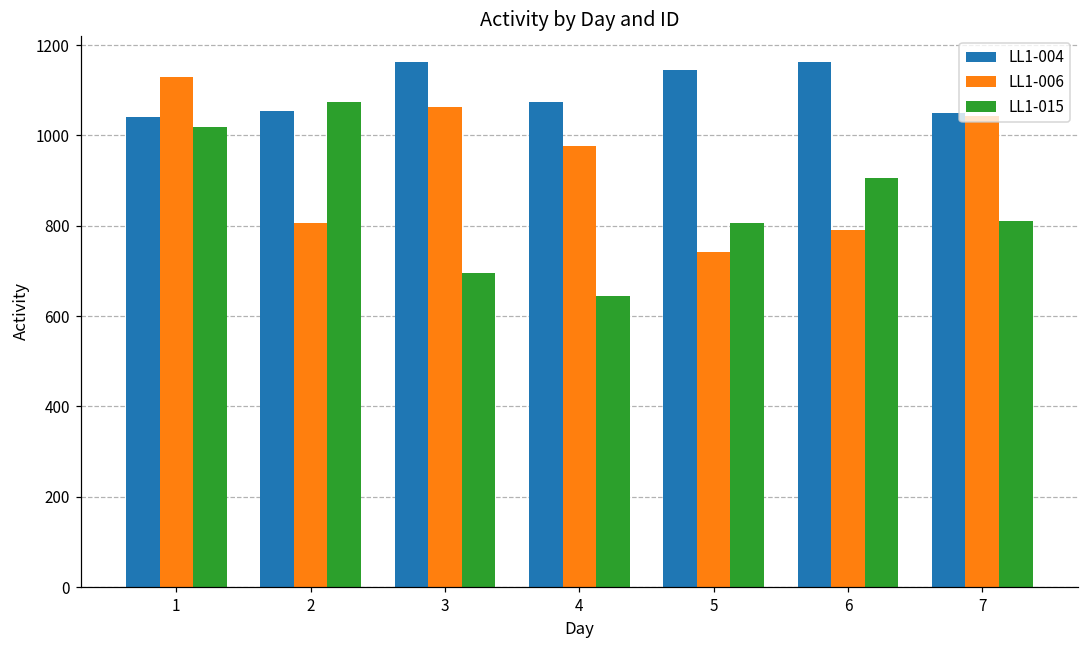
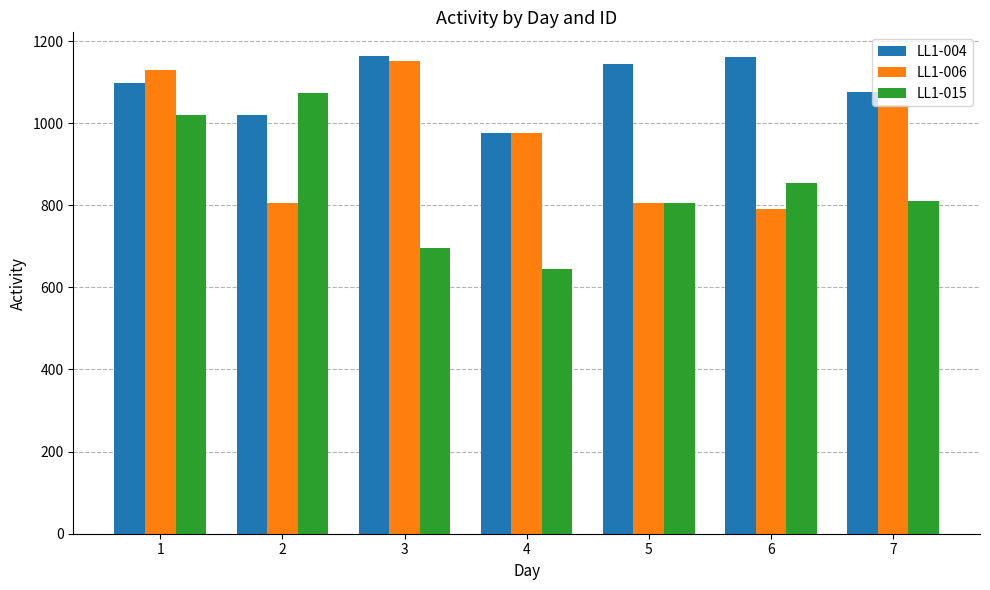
LL1-004, 1: 1040 -> 1100
LL1-004, 2: 1050 -> 1020
LL1-006, 3: 1060 -> 1150
LL1-004, 4: 1070 -> 980
LL1-006, 5: 740 -> 810
LL1-015, 6: 910 -> 850
LL1-004, 7: 1050 -> 1080
